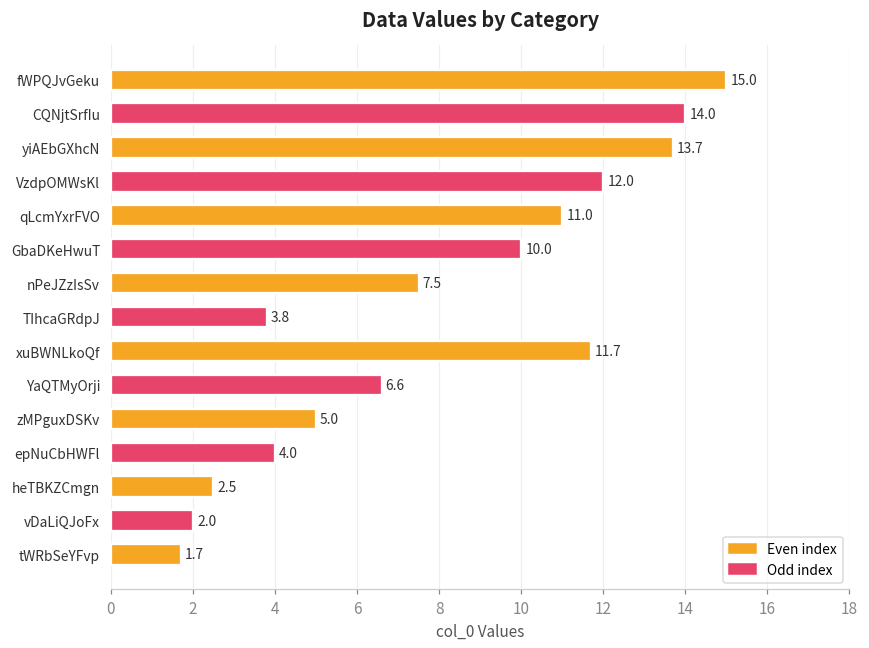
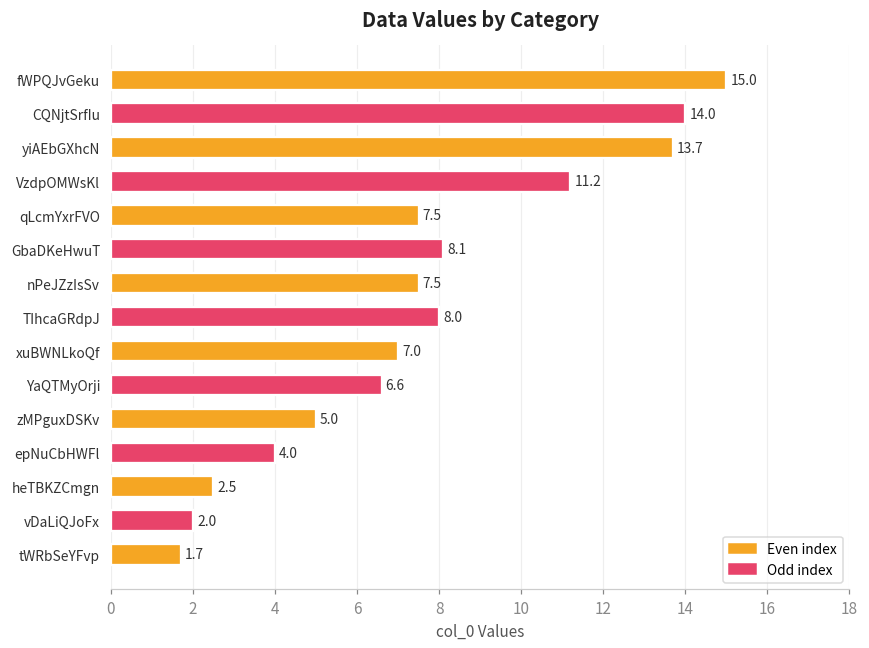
VzdpOMWsKl: 12.0 -> 11.2
qLcmYxrFVO: 11.0 -> 7.5
GbaDKeHwuT: 10.0 -> 8.1
TIhcaGRdpJ: 3.8 -> 8.0
xuBWNLkoQf: 11.7 -> 7.0
